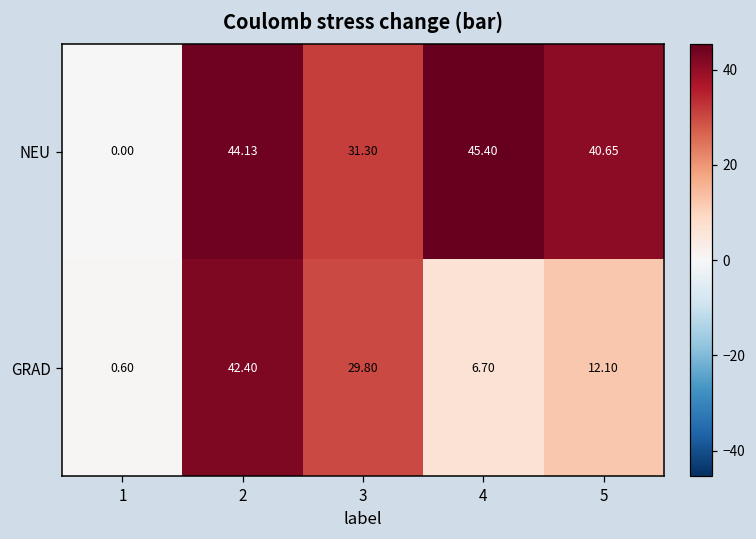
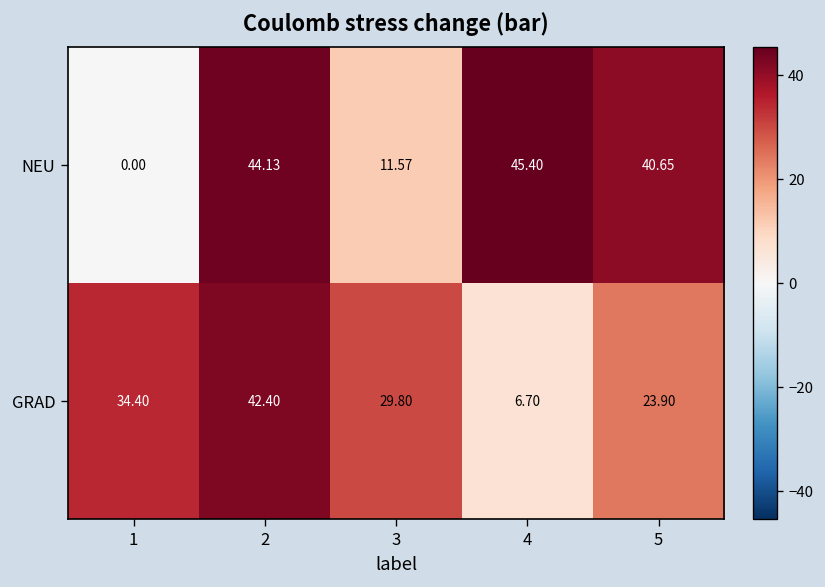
NEU, 3: 31.30 -> 11.57
GRAD, 1: 0.60 -> 34.40
GRAD, 5: 12.10 -> 23.90
